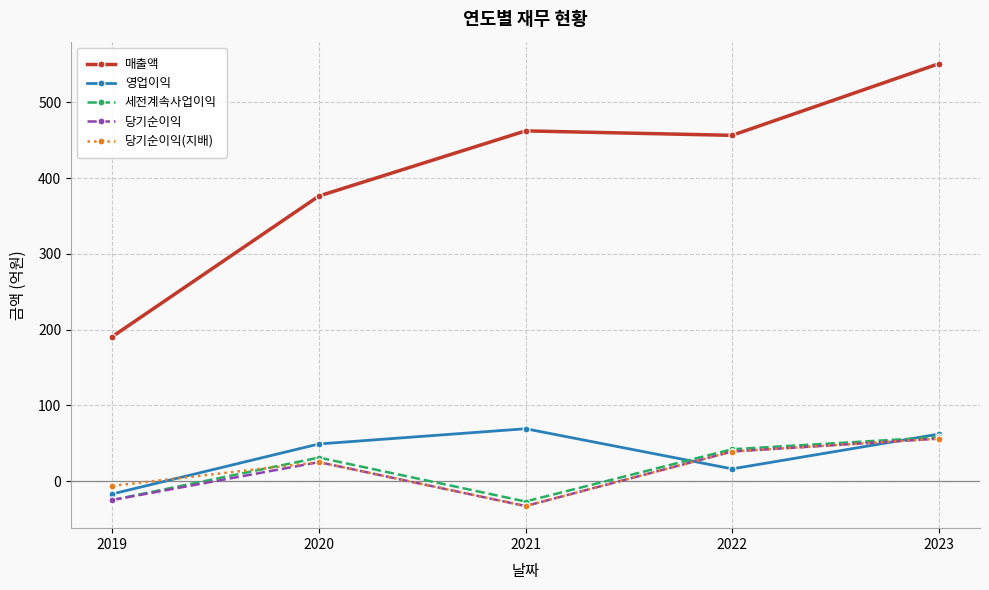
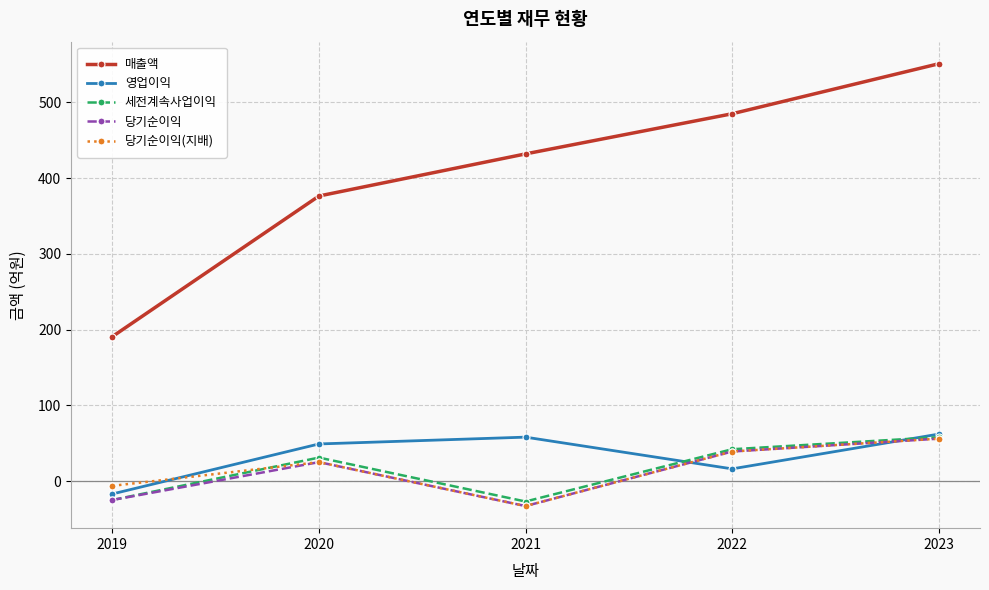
매출액, 2021: 460 -> 430
영업이익, 2021: 70 -> 60
매출액, 2022: 460 -> 490
